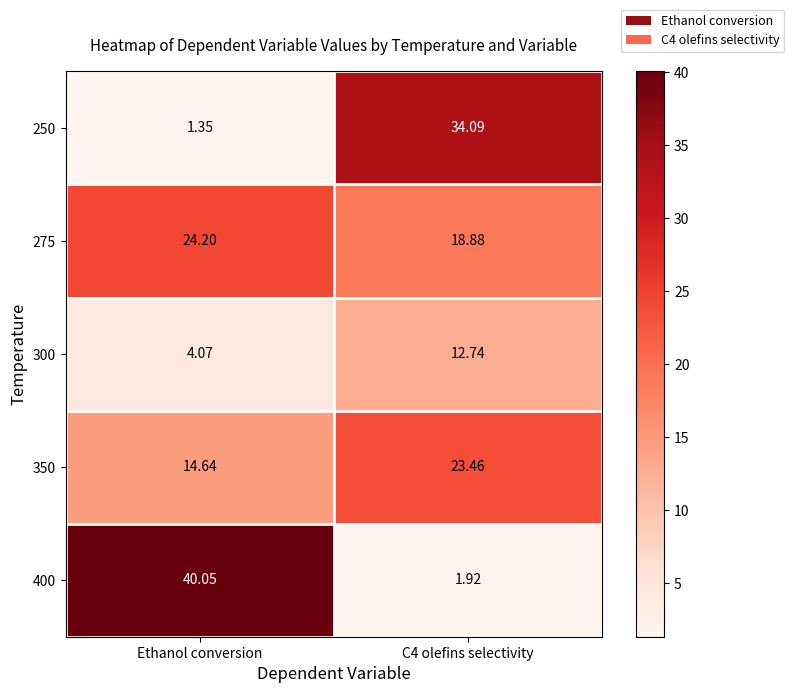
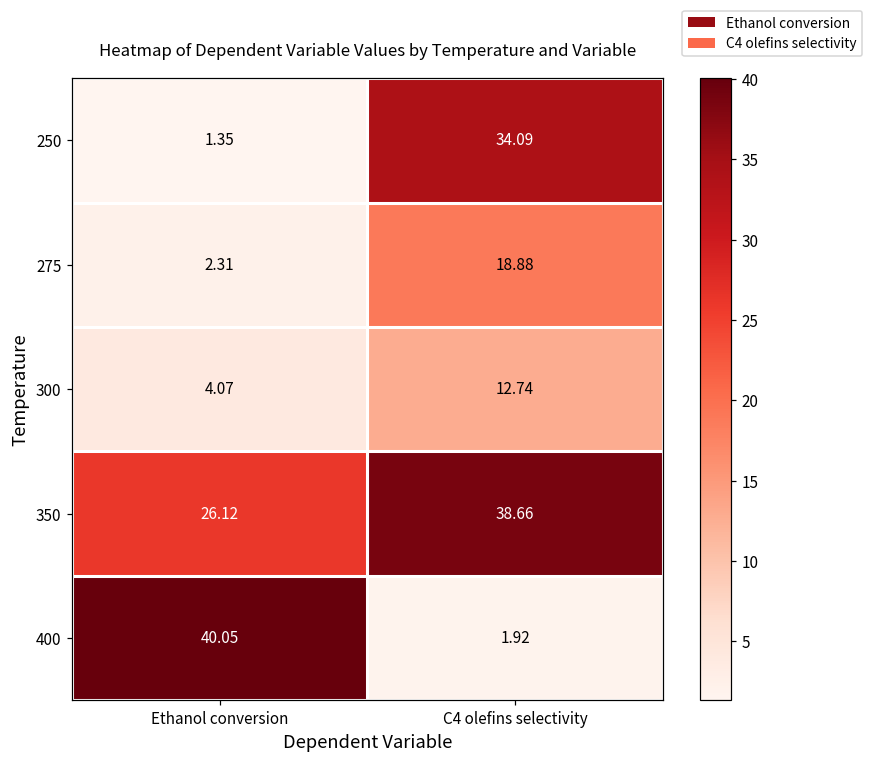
275, Ethanol conversion: 24.20 -> 2.31
350, Ethanol conversion: 14.64 -> 26.12
350, C4 olefins selectivity: 23.46 -> 38.66
